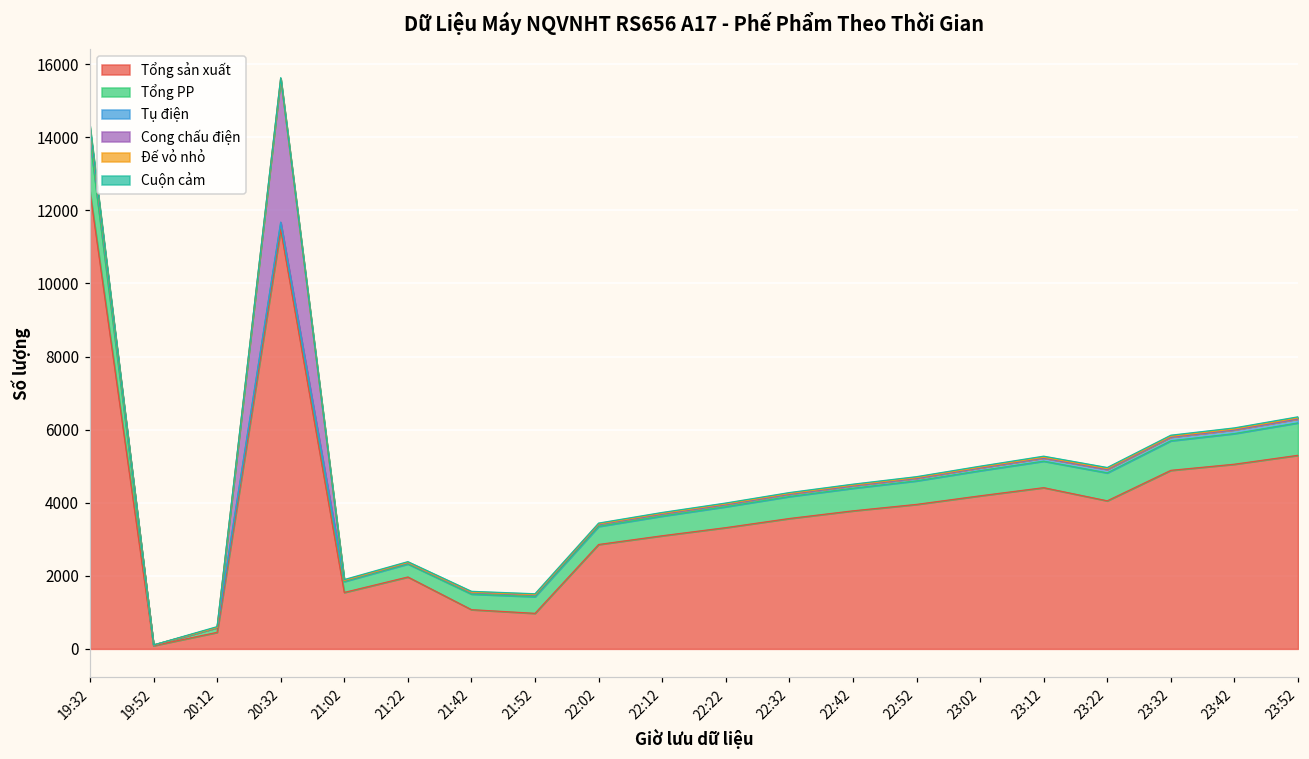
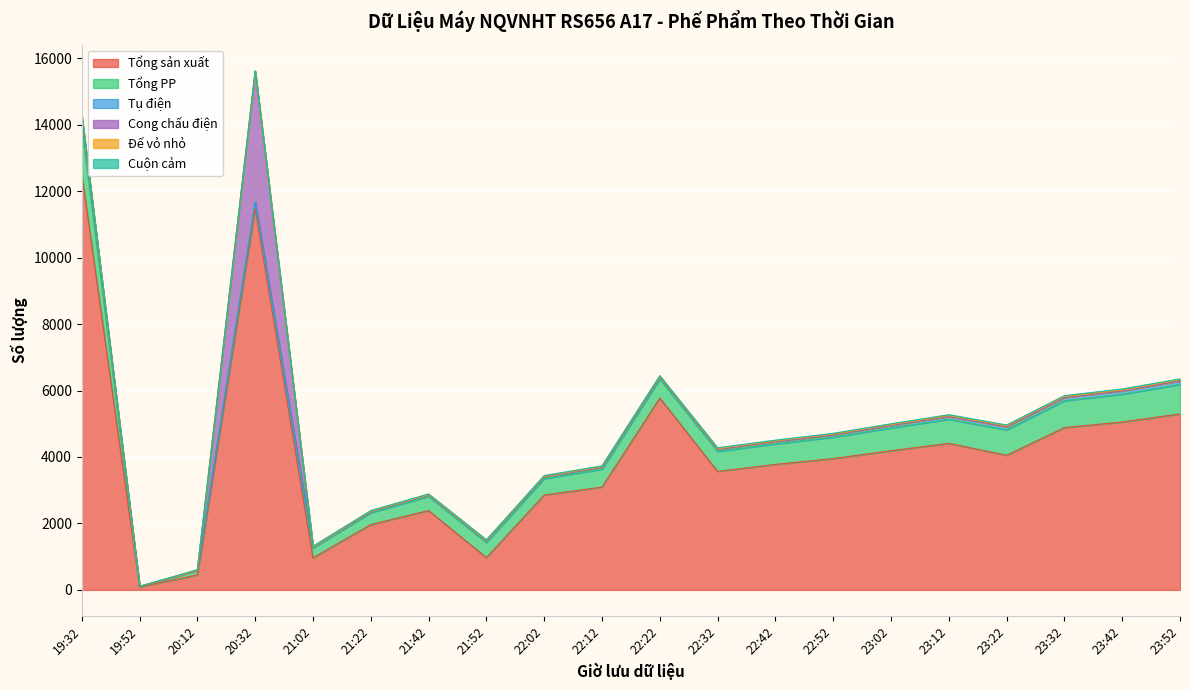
Tổng sản xuất, 21:02: 1500 -> 1000
Tổng sản xuất, 21:42: 1100 -> 2400
Tổng sản xuất, 22:22: 3300 -> 5800
